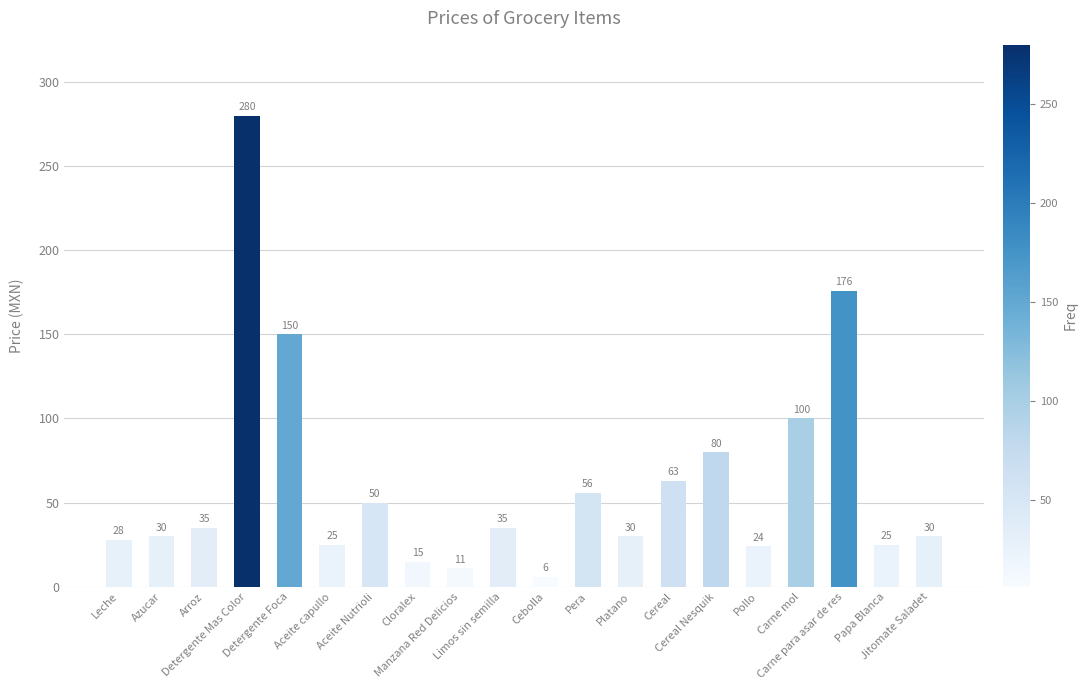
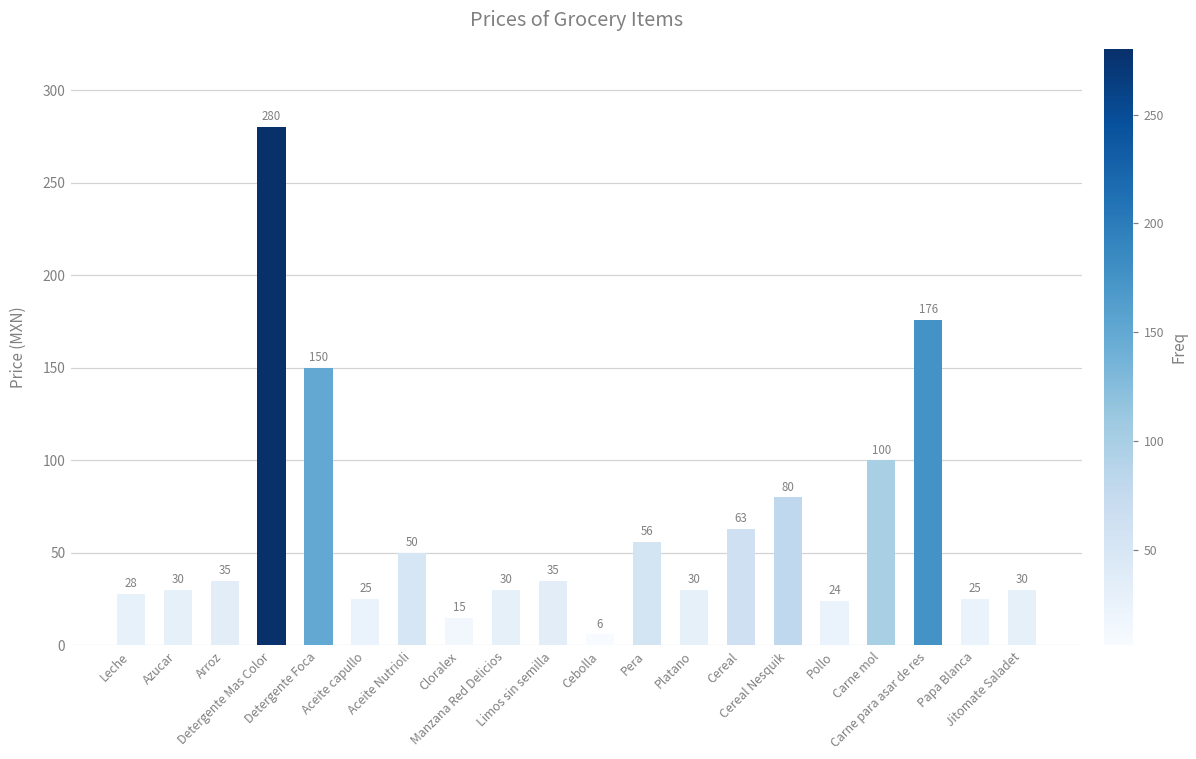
Manzana Red Delicios: 11 -> 30
